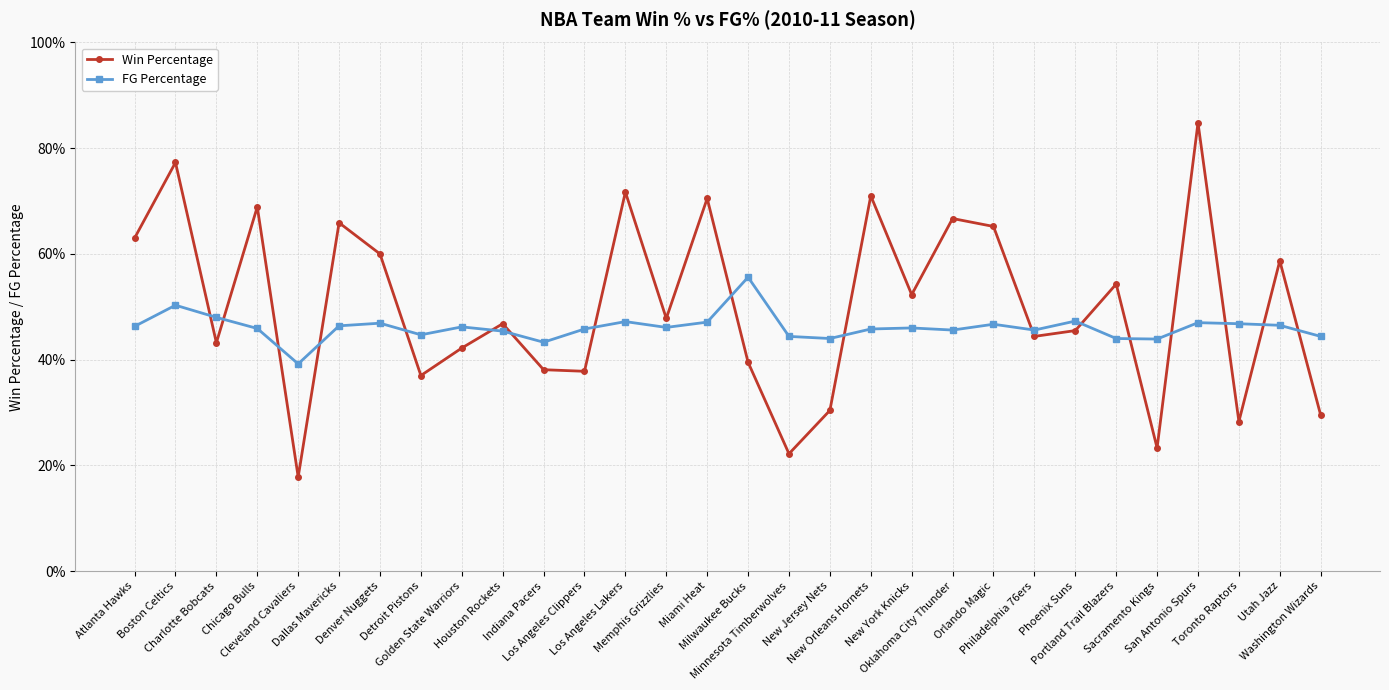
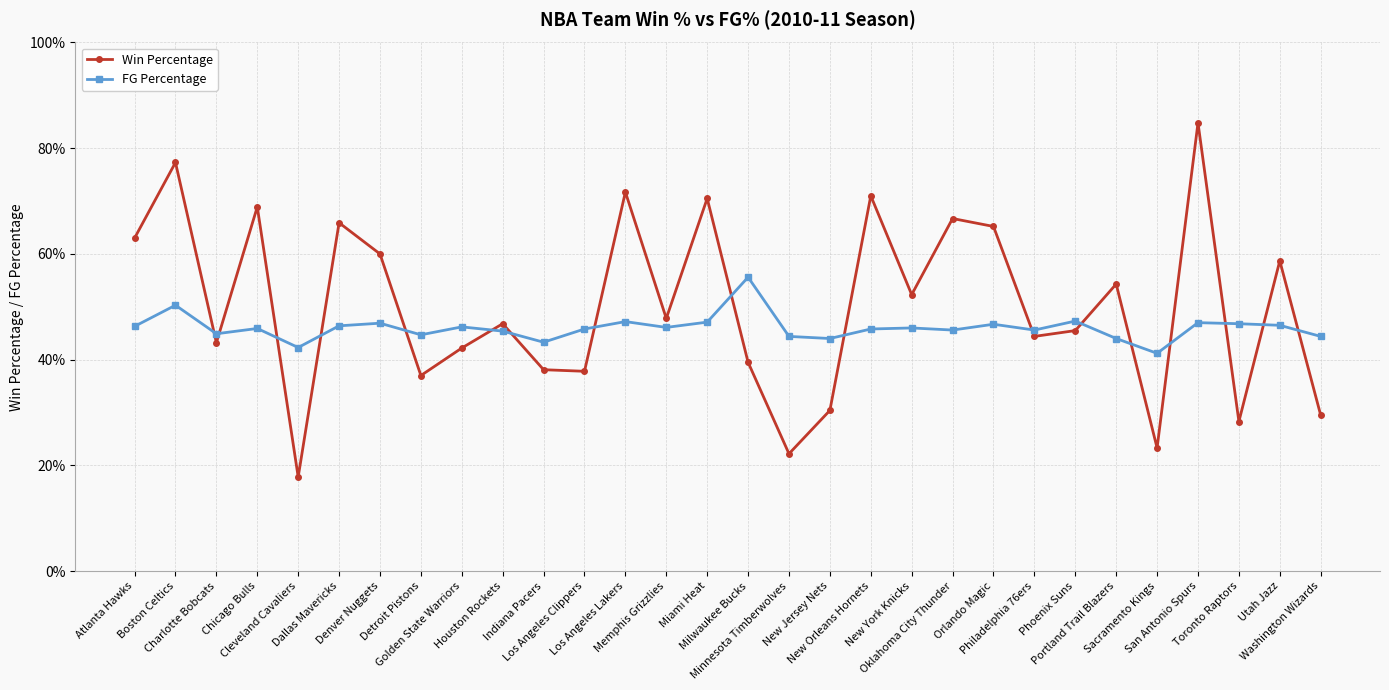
FG Percentage, Charlotte Bobcats: 48% -> 45%
FG Percentage, Cleveland Cavaliers: 39% -> 42%
FG Percentage, Sacramento Kings: 44% -> 41%
